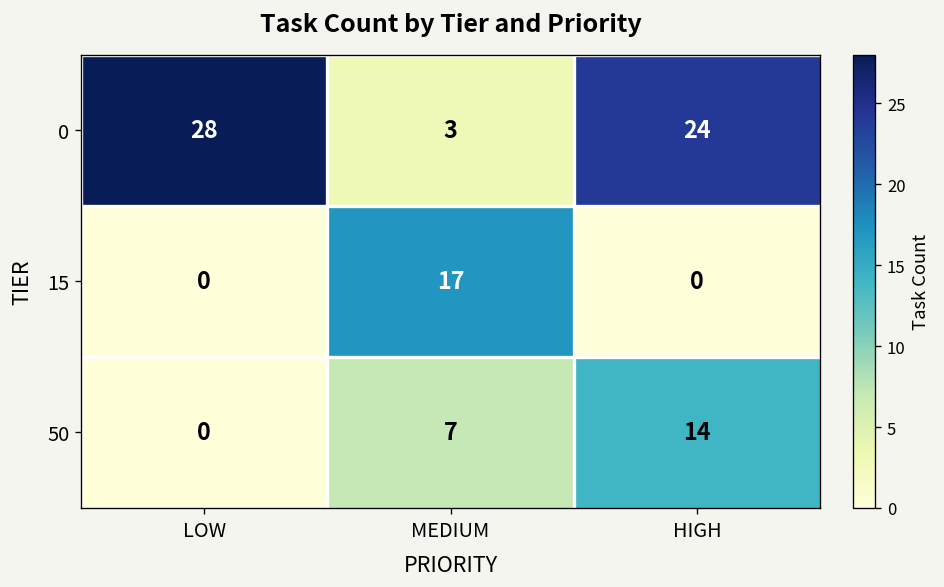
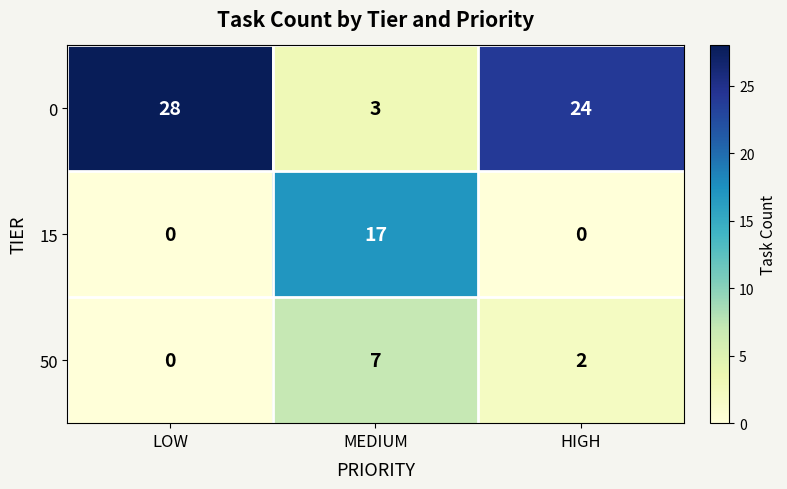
50, HIGH: 14 -> 2
